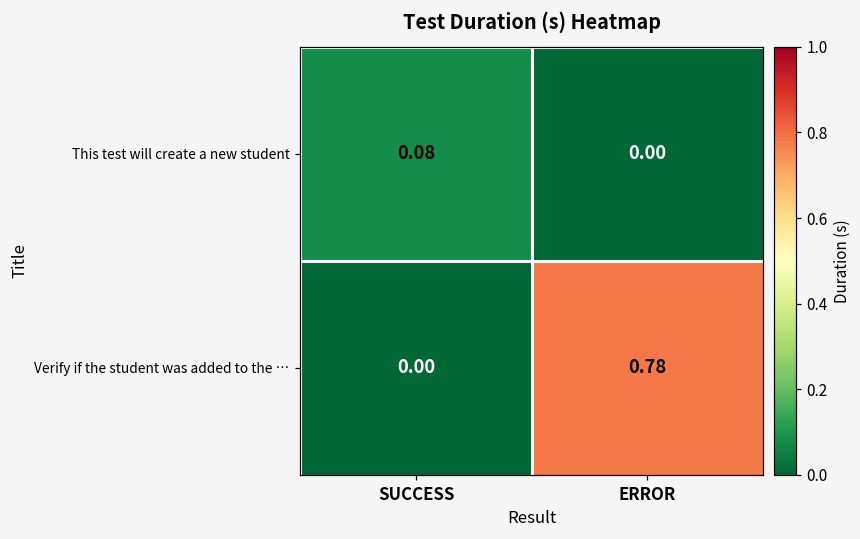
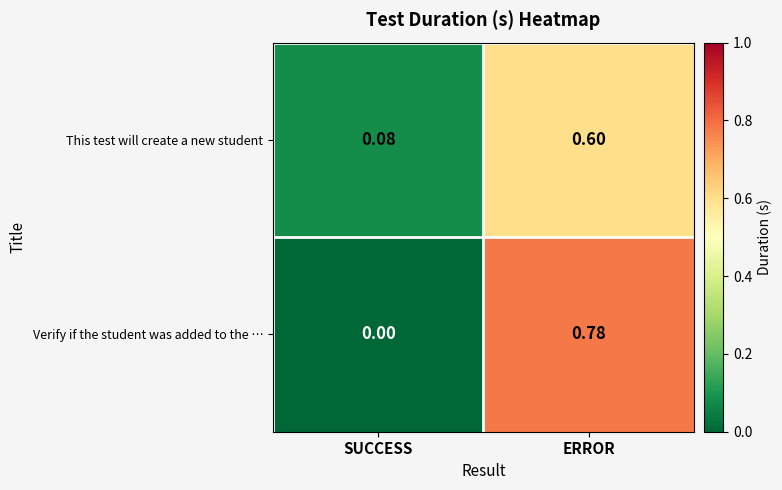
This test will create a new student, ERROR: 0.00 -> 0.60
